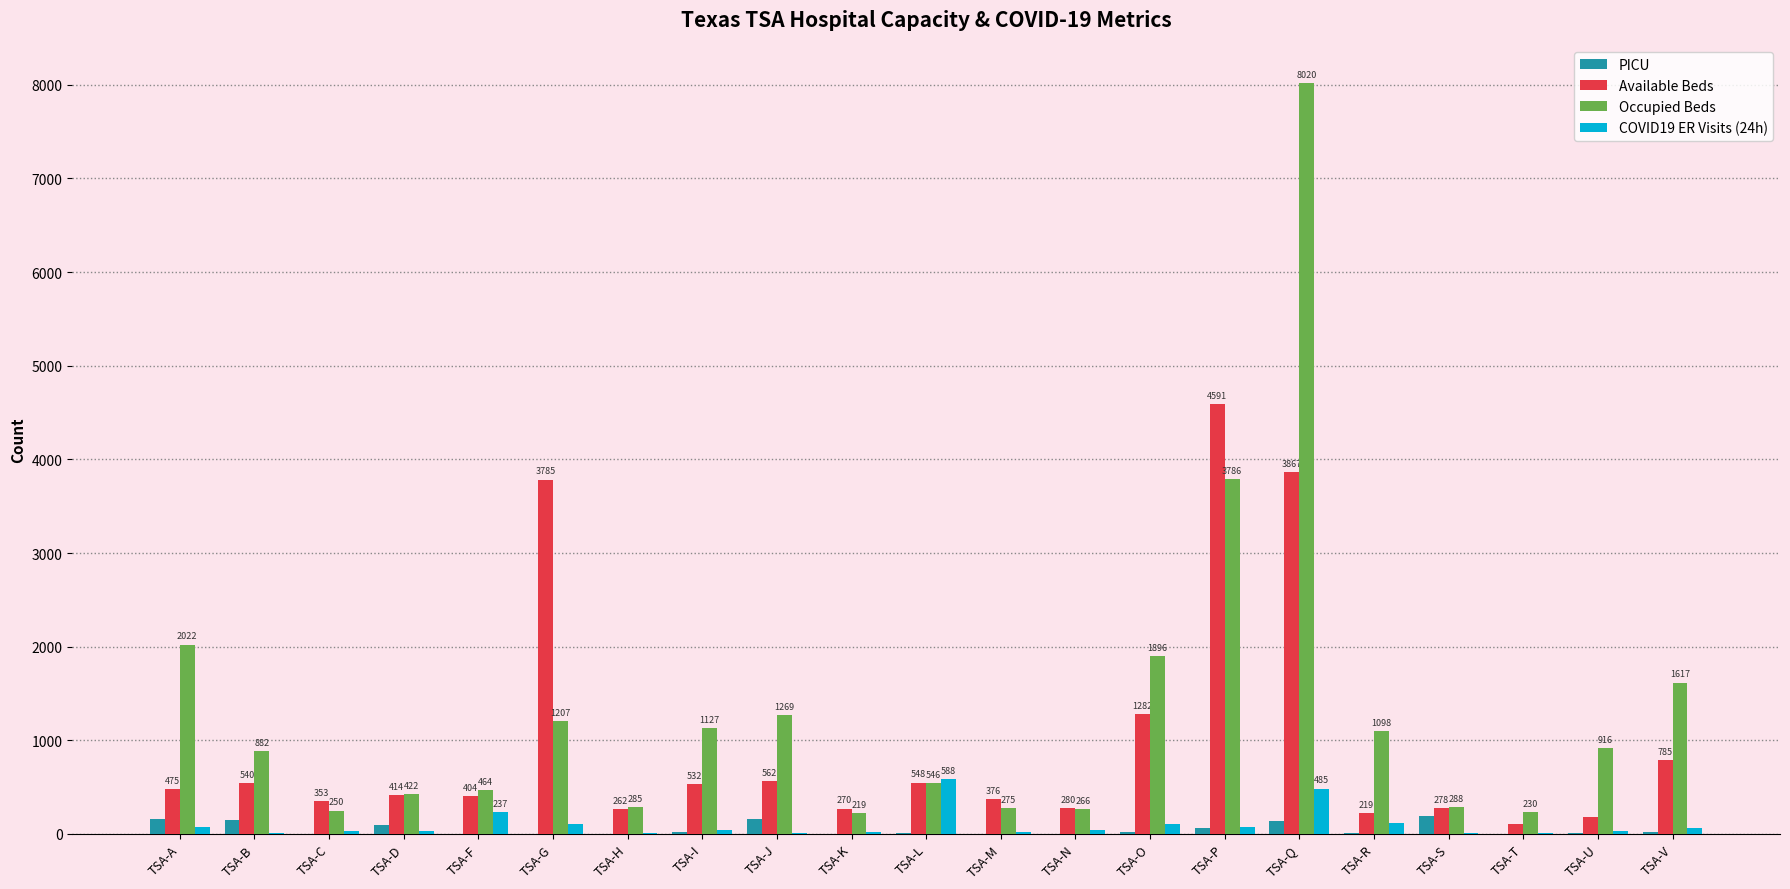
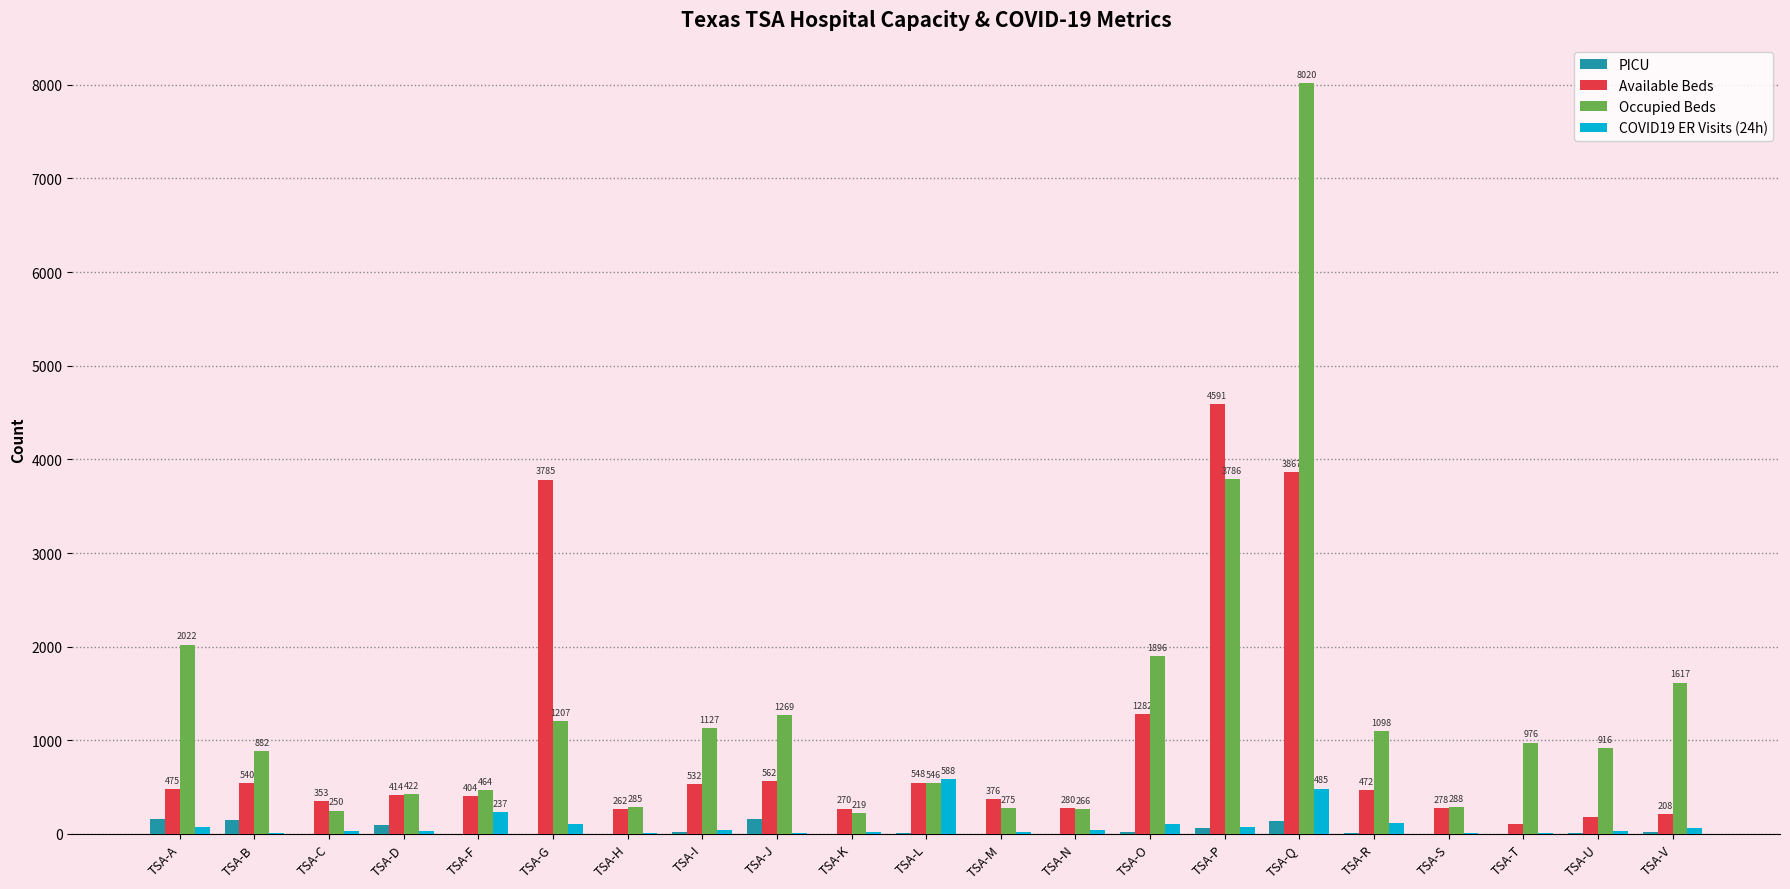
Available Beds, TSA-R: 219 -> 472
PICU, TSA-S: 200 -> 0
Occupied Beds, TSA-T: 230 -> 976
Available Beds, TSA-V: 785 -> 208
